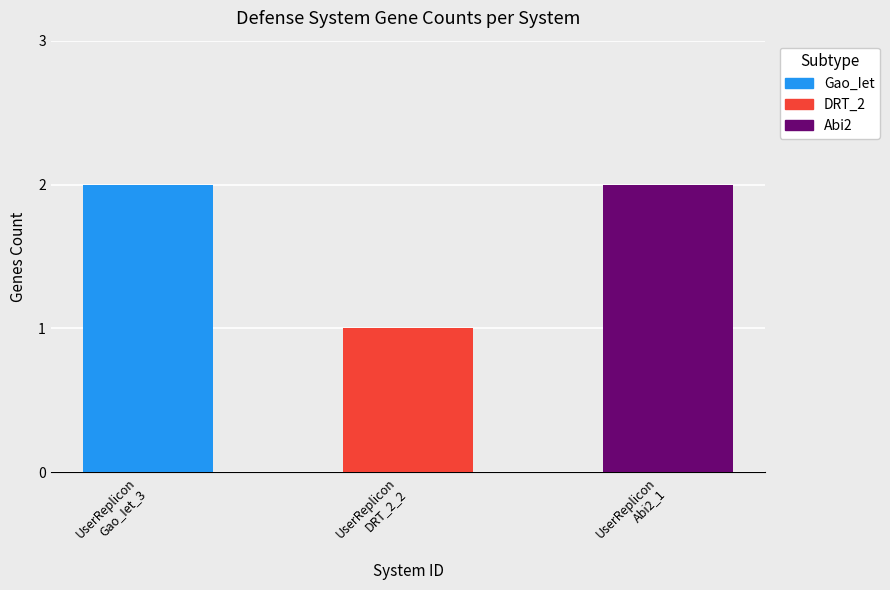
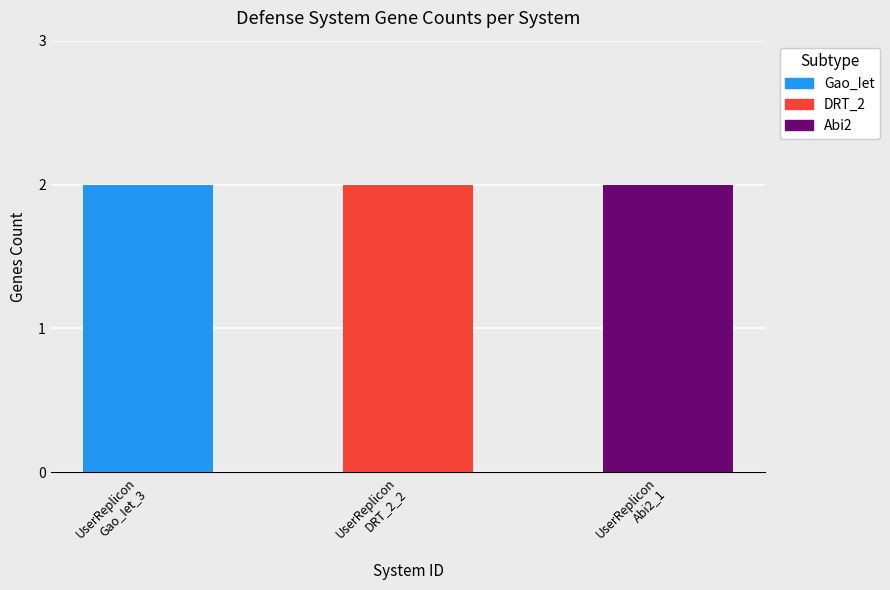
UserReplicon DRT_2_2: 1 -> 2
